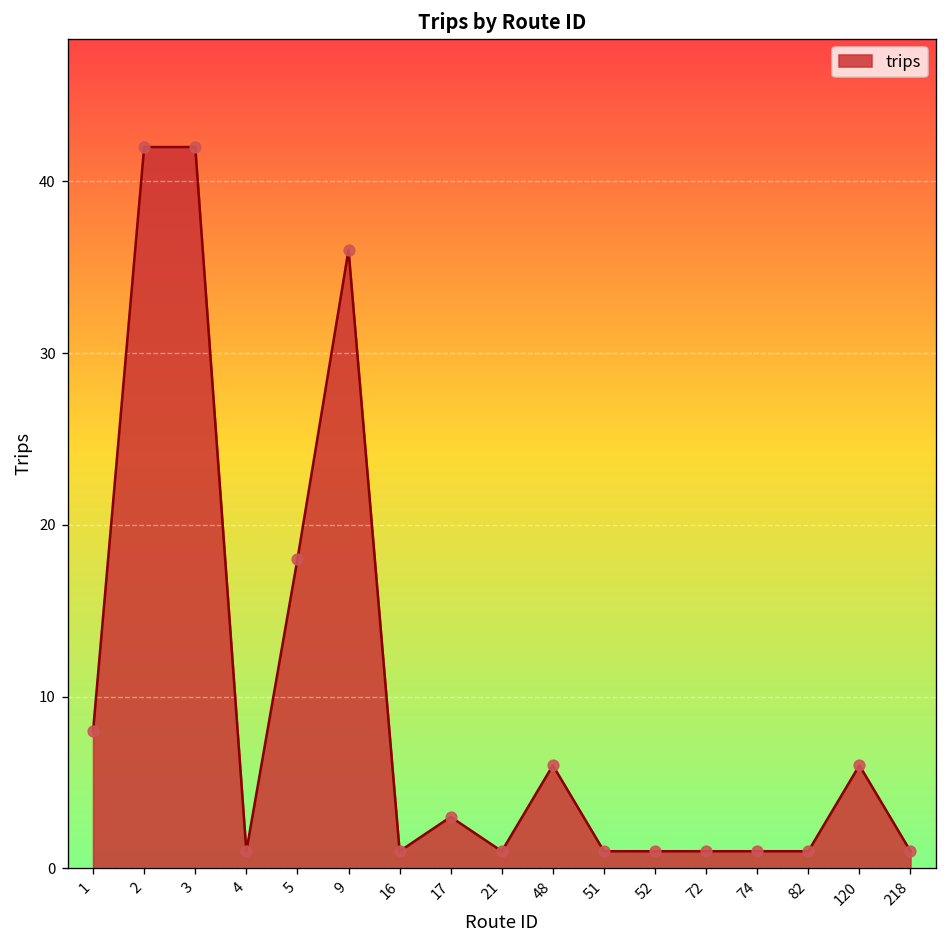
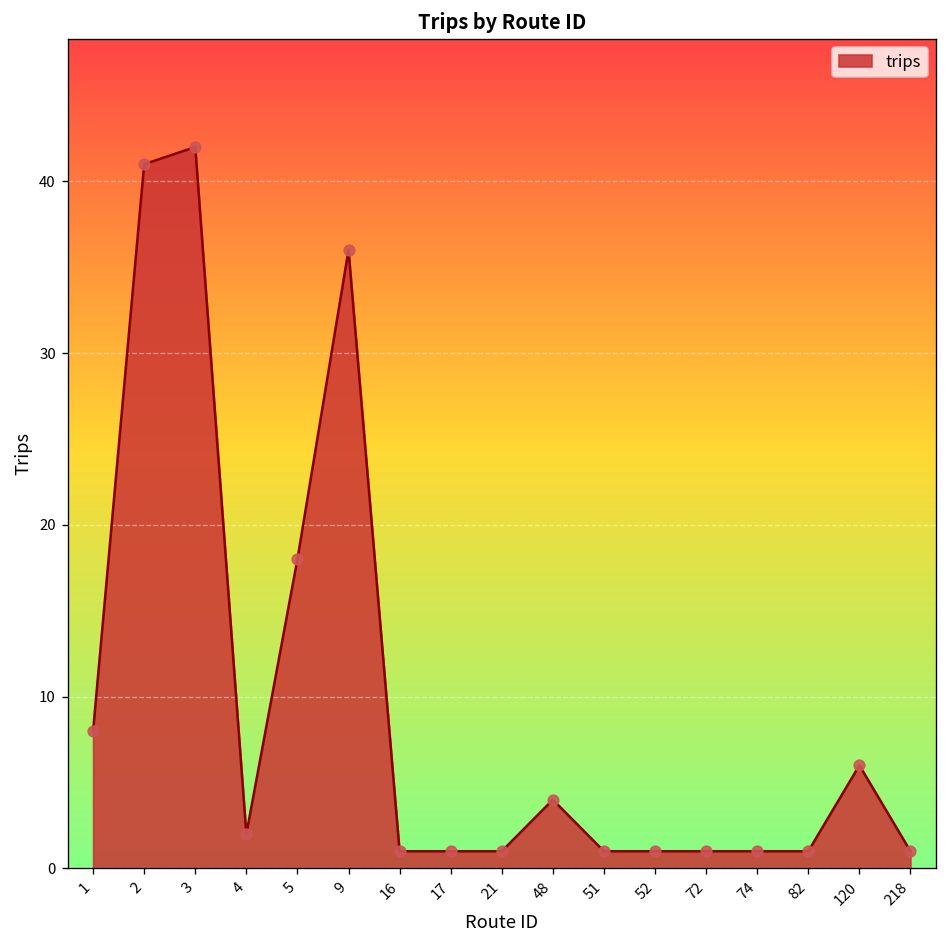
2: 42 -> 41
4: 1 -> 2
17: 3 -> 1
48: 6 -> 4
